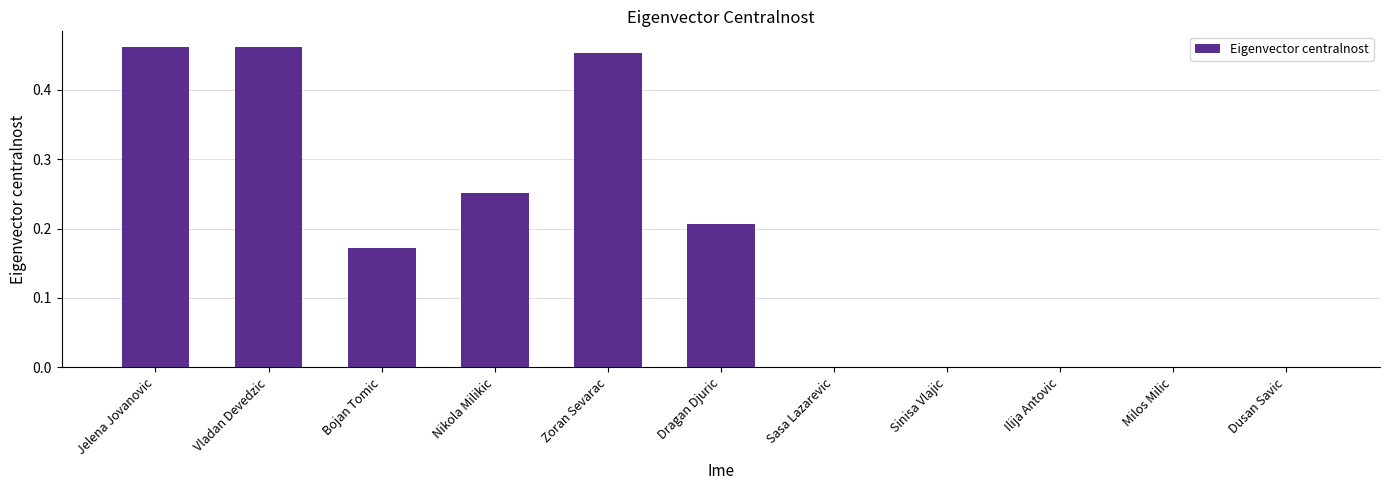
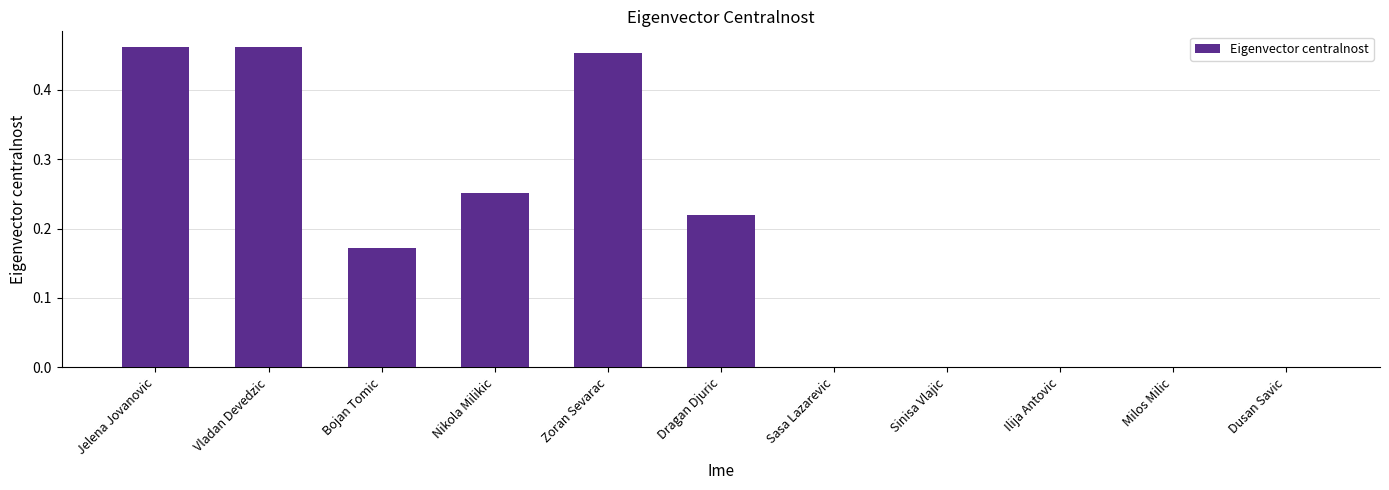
Dragan Djuric: 0.21 -> 0.22
